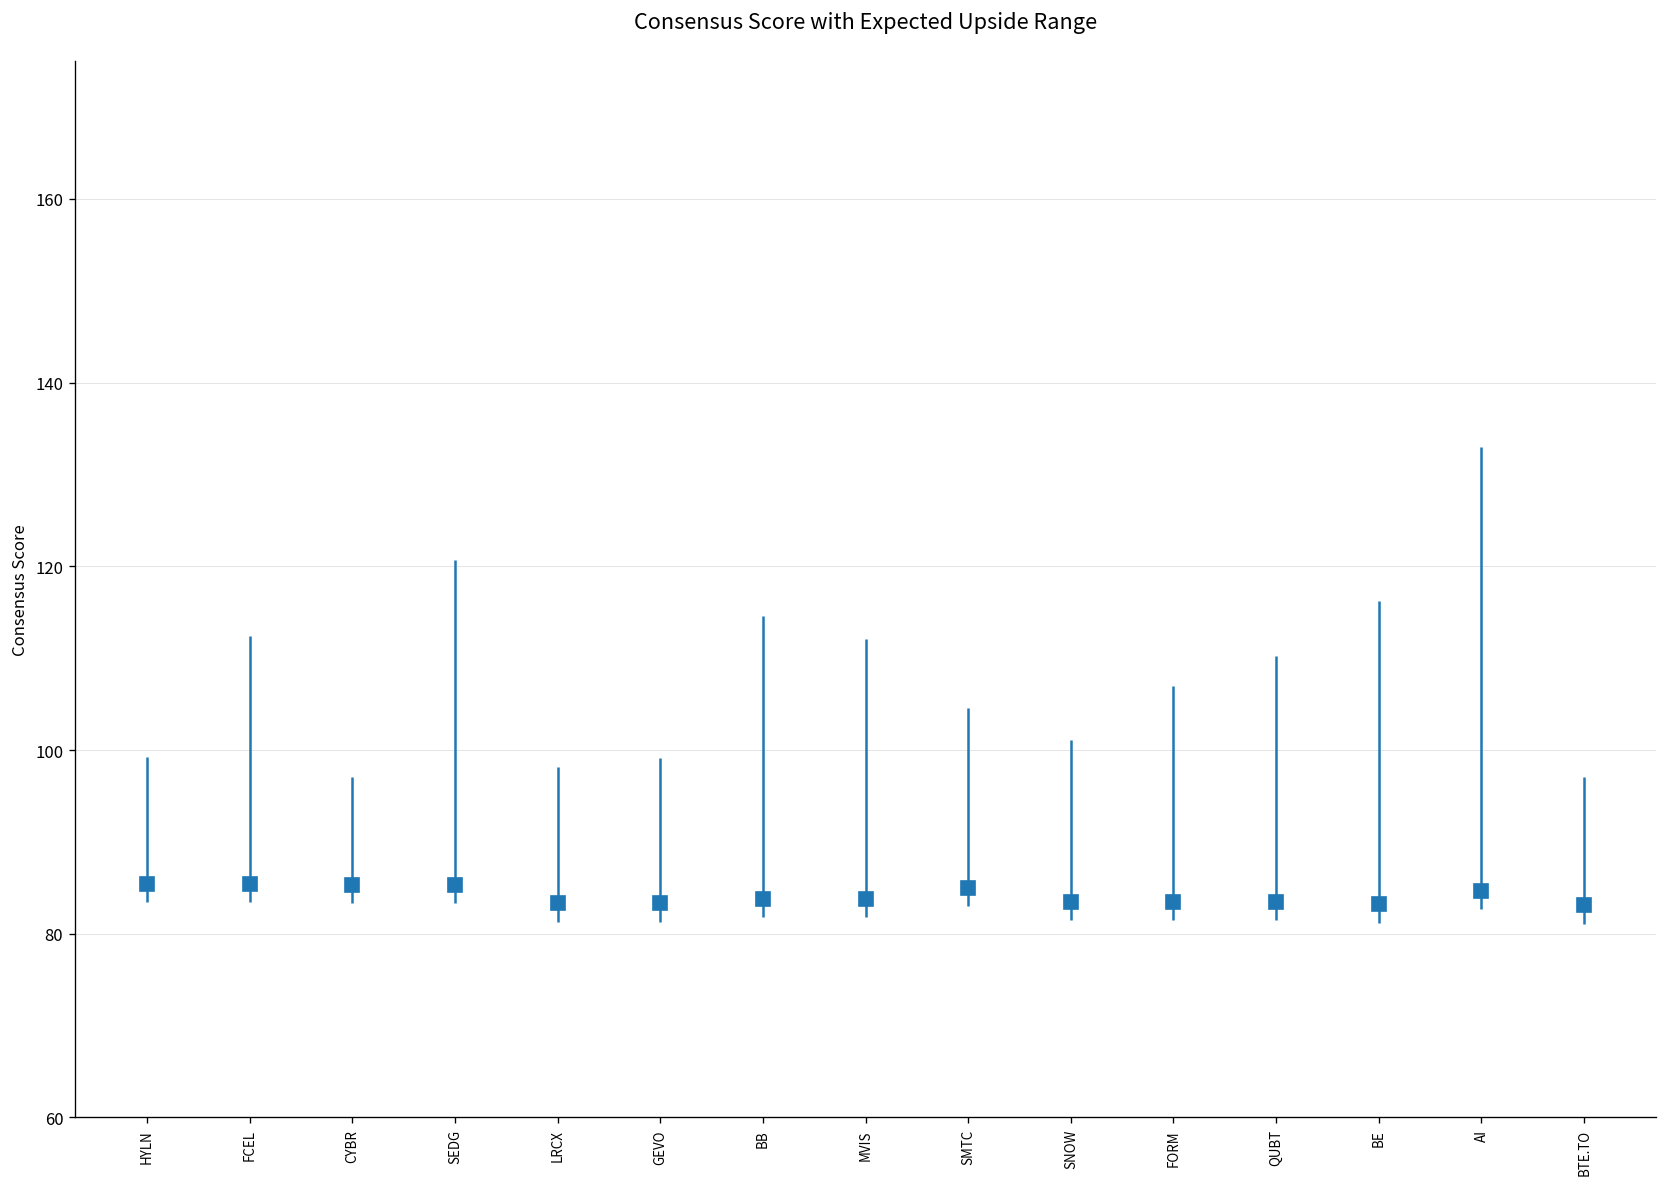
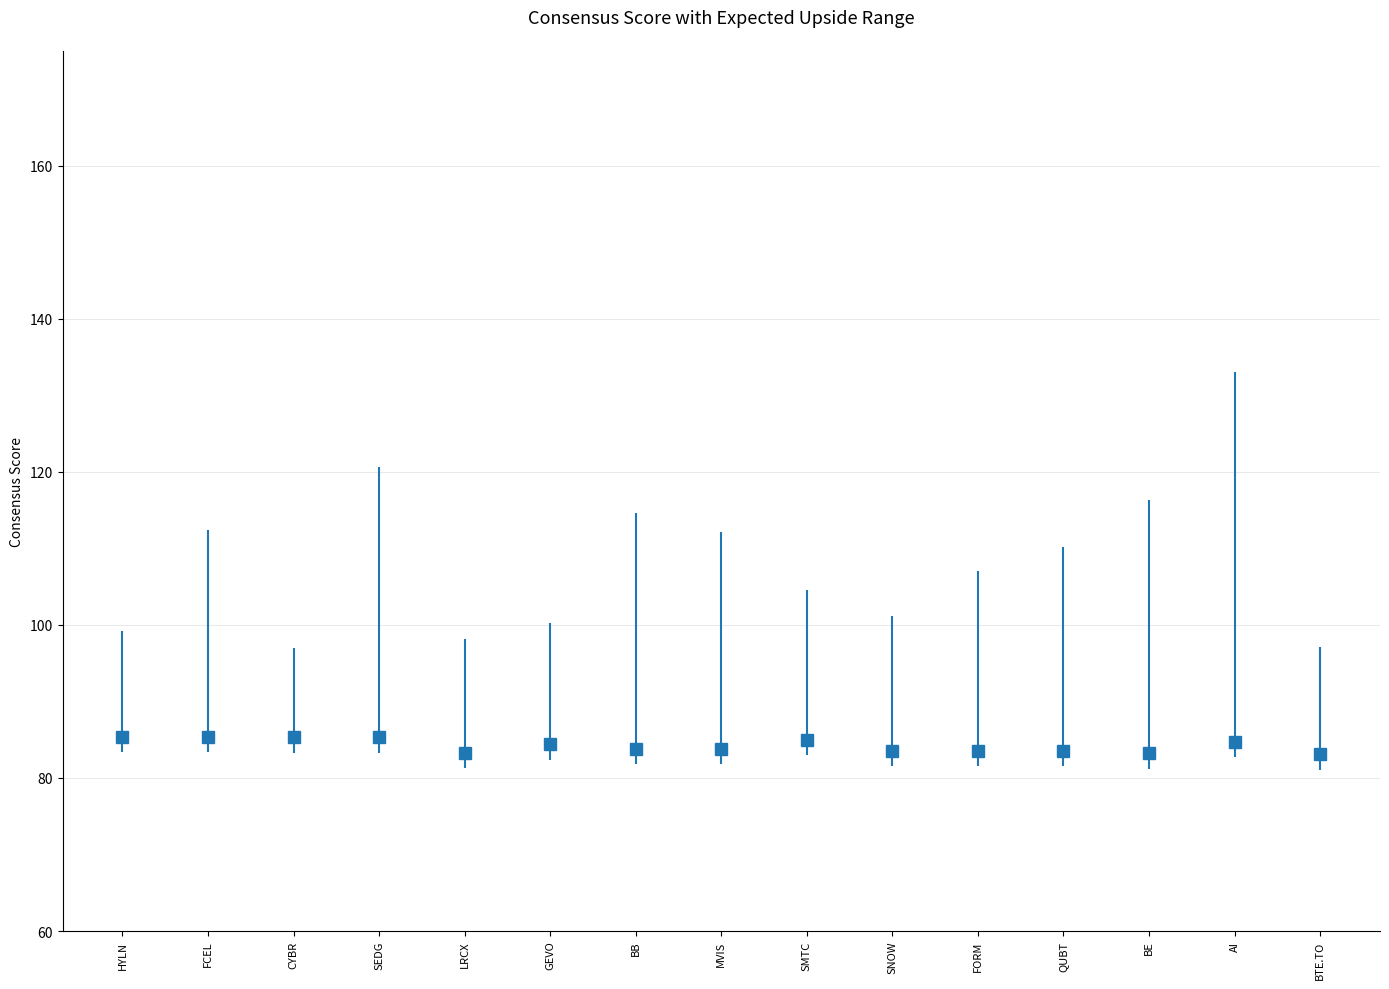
GEVO: 83 -> 84
